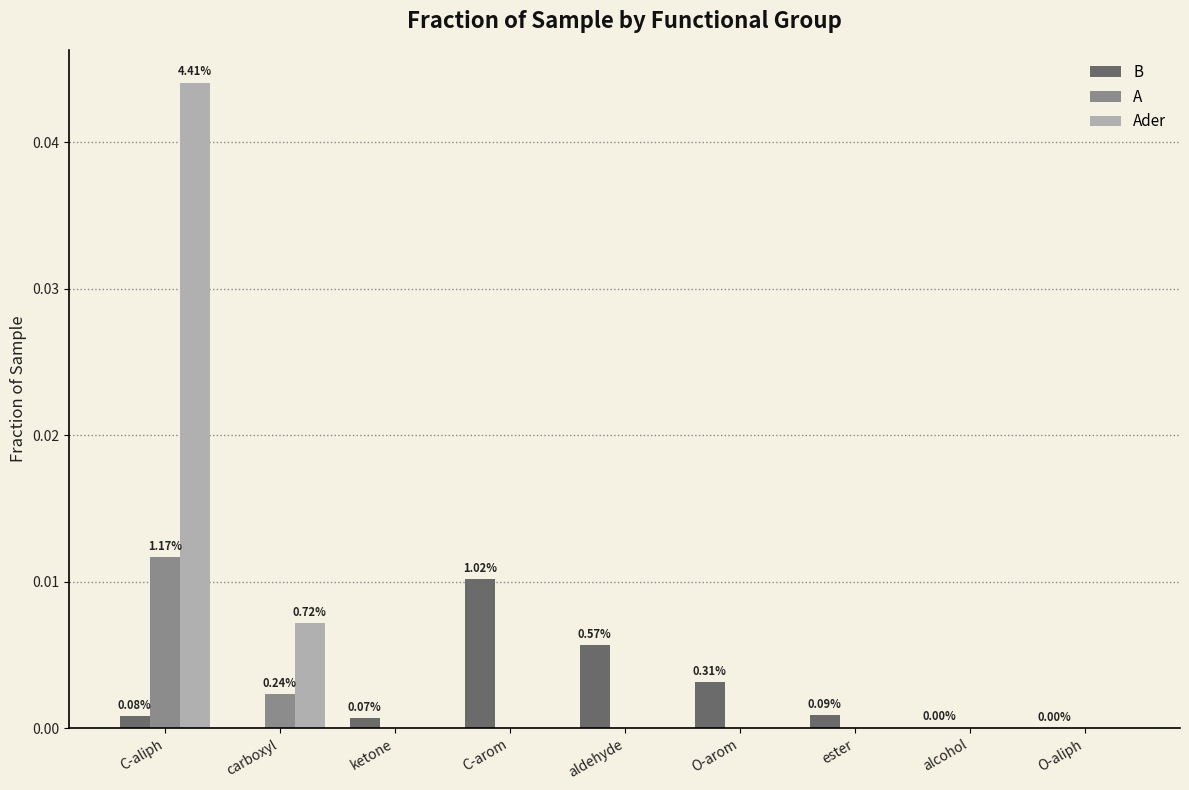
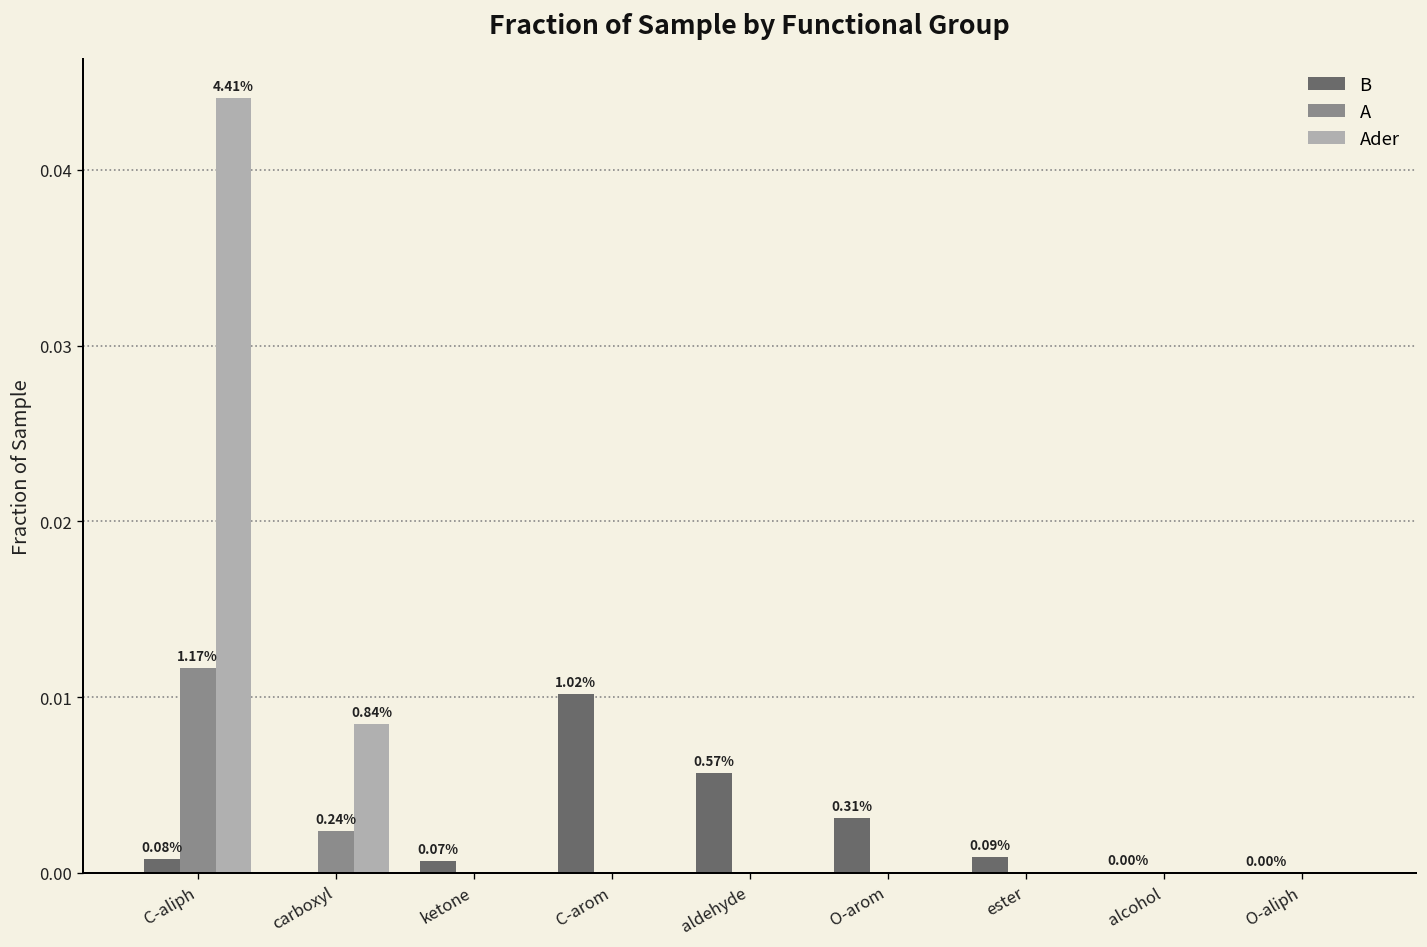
Ader, carboxyl: 0.72% -> 0.84%
